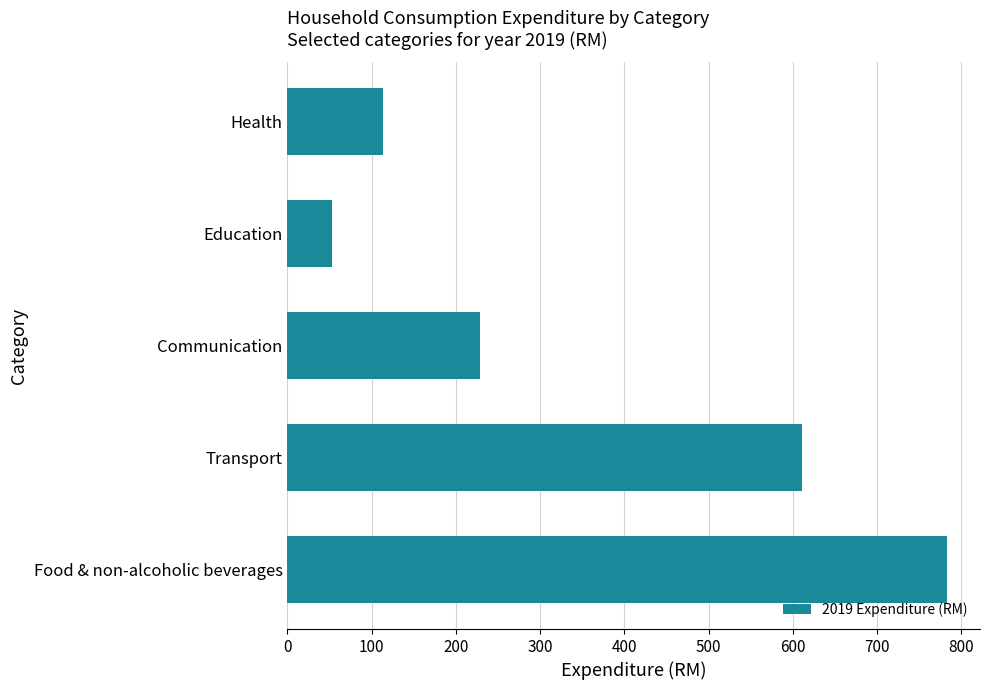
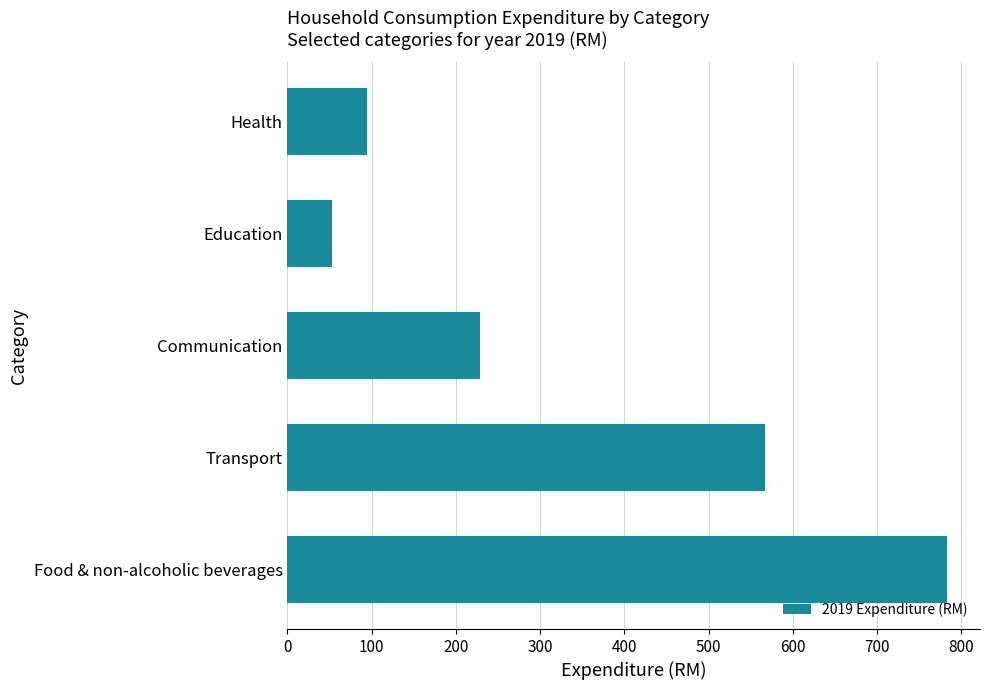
Health: 110 -> 100
Transport: 610 -> 570
